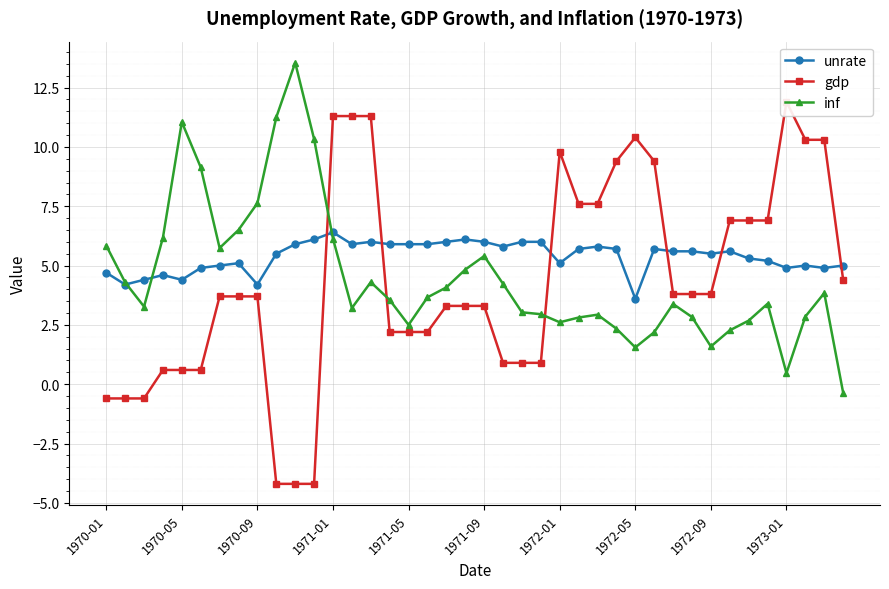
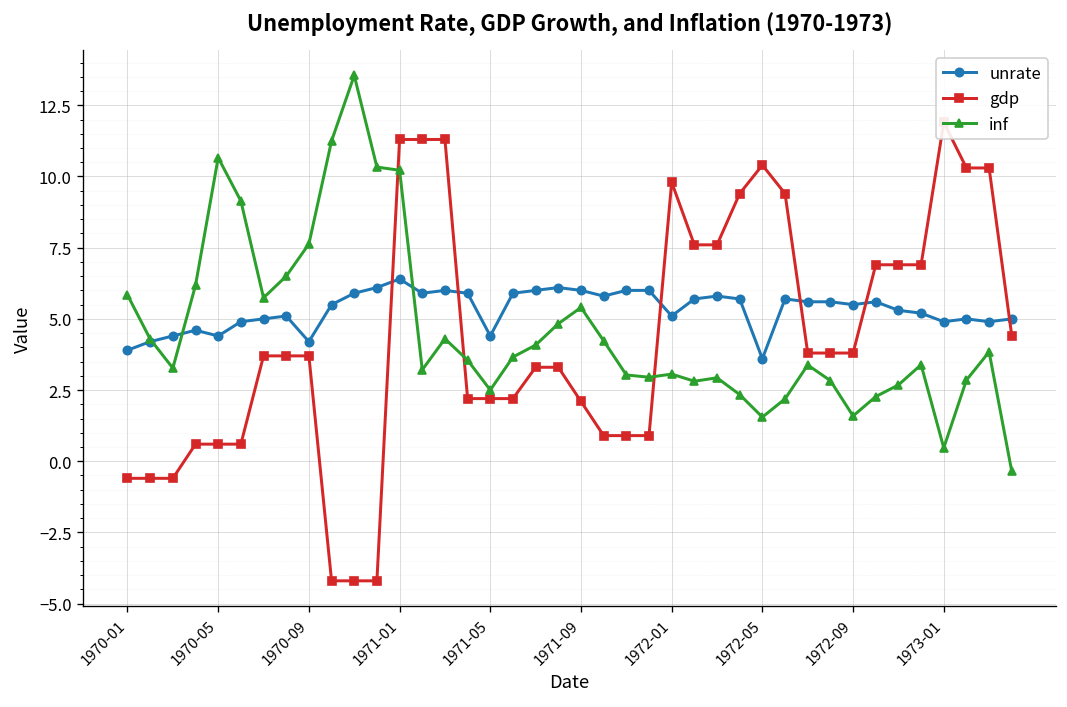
unrate, 1970-01: 4.7 -> 3.9
inf, 1970-05: 11.1 -> 10.7
inf, 1971-01: 6.1 -> 10.2
unrate, 1971-05: 5.9 -> 4.4
gdp, 1971-09: 3.3 -> 2.1
inf, 1972-01: 2.6 -> 3.1
